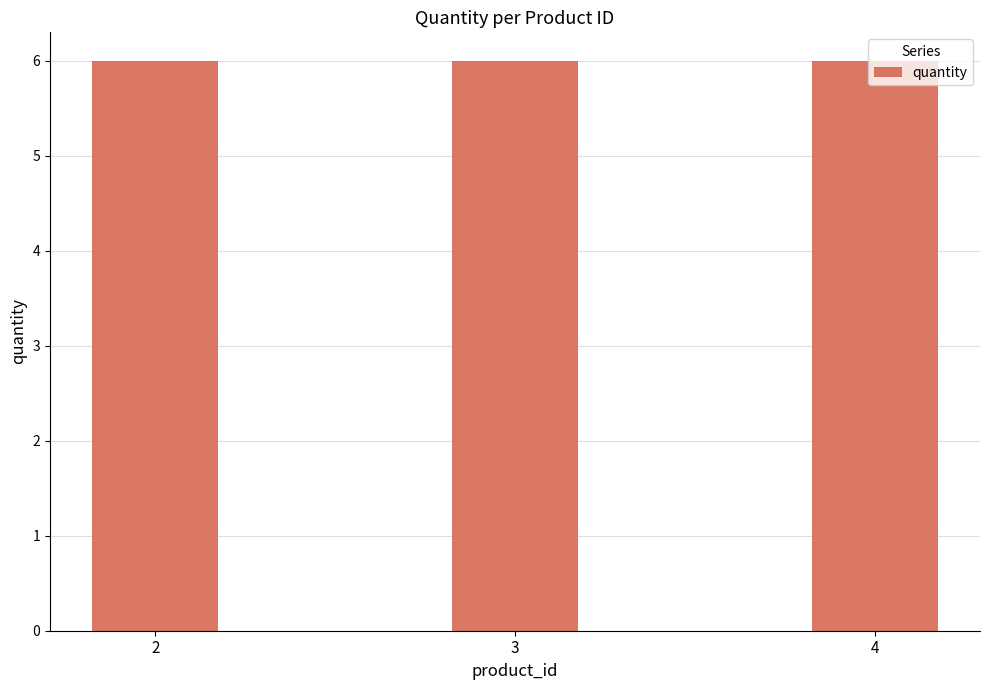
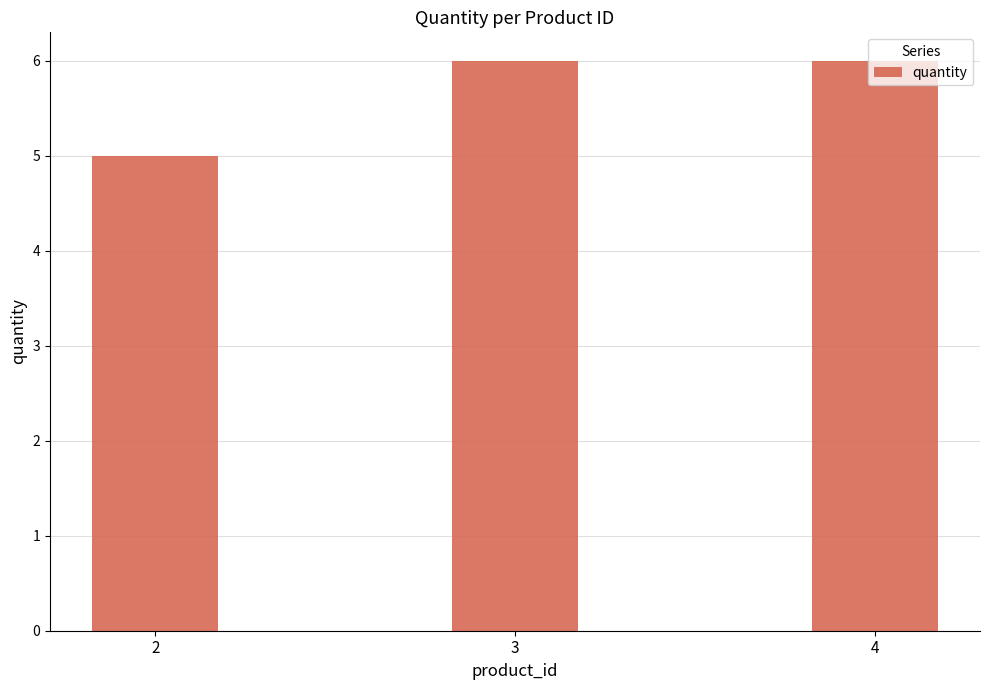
2: 6 -> 5
